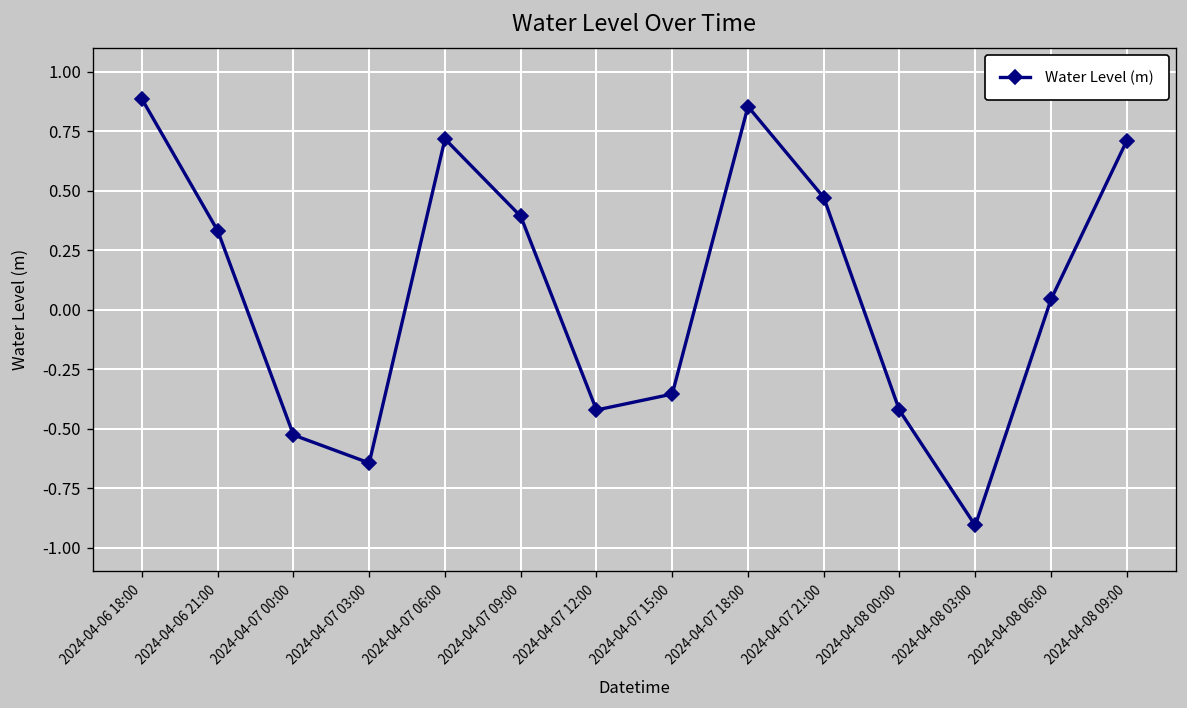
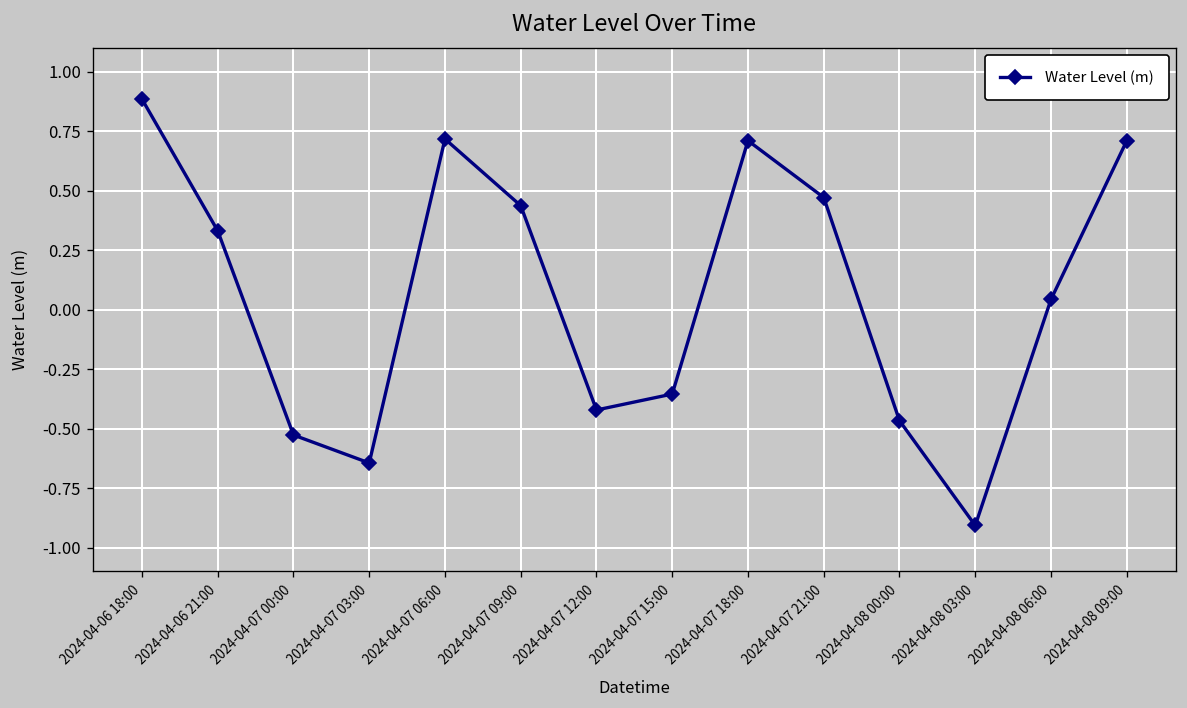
2024-04-07 09:00: 0.39 -> 0.44
2024-04-07 18:00: 0.85 -> 0.71
2024-04-08 00:00: -0.42 -> -0.47
